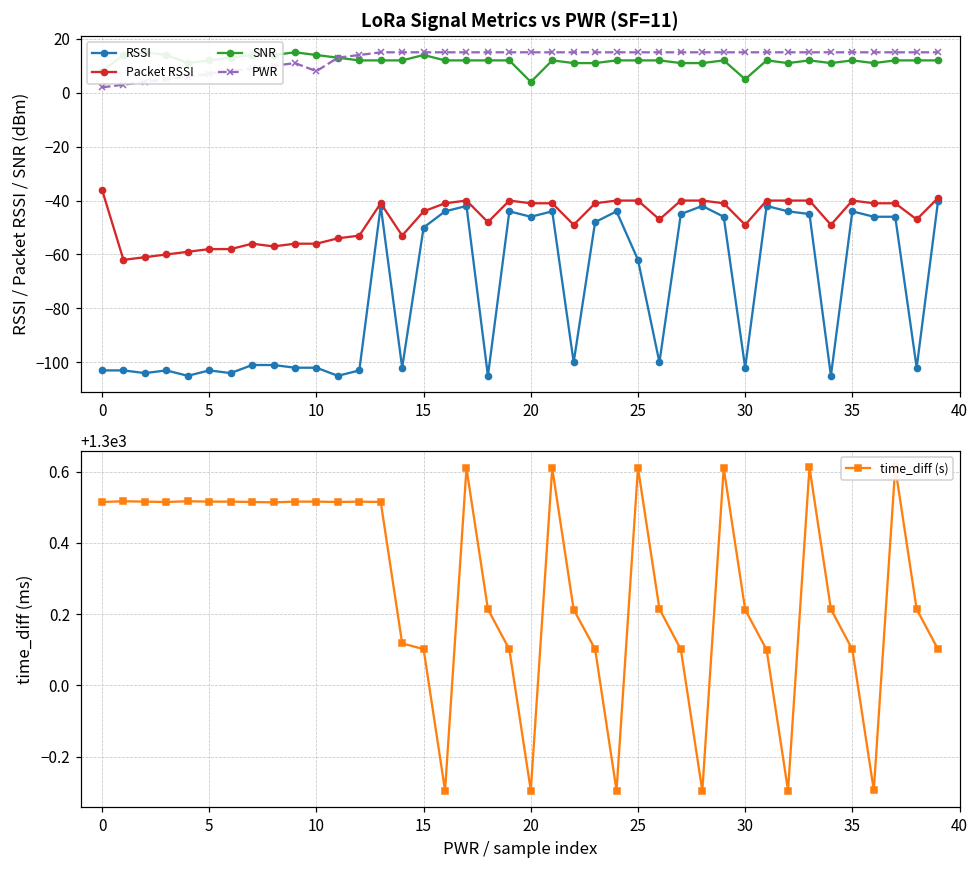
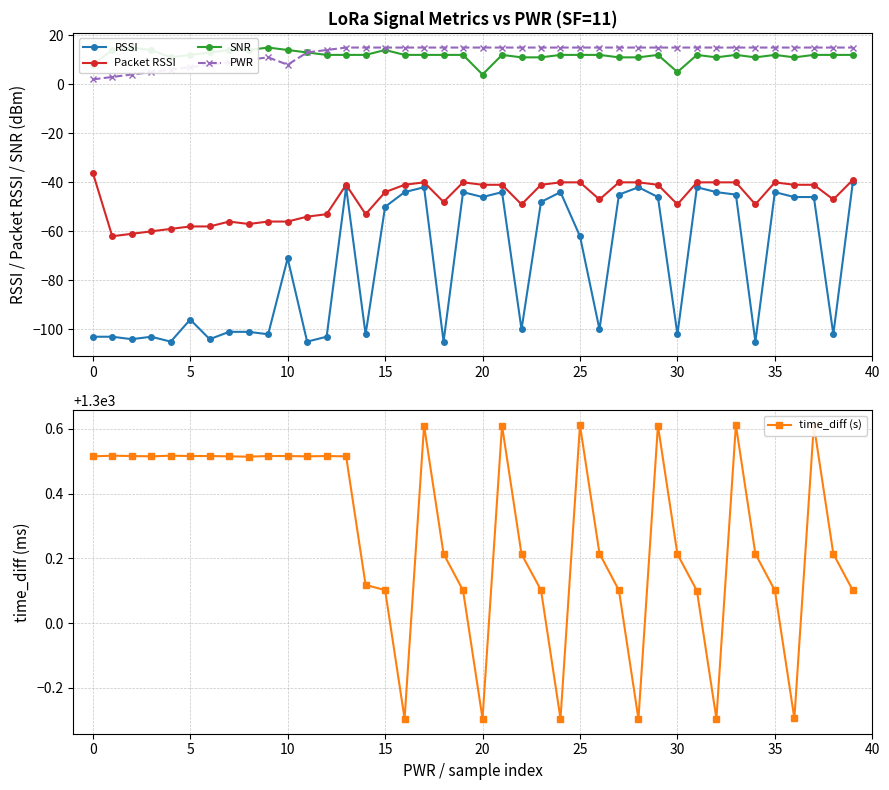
LoRa Signal Metrics vs PWR (SF=11), RSSI, 5: -103 -> -96
LoRa Signal Metrics vs PWR (SF=11), RSSI, 10: -102 -> -71
